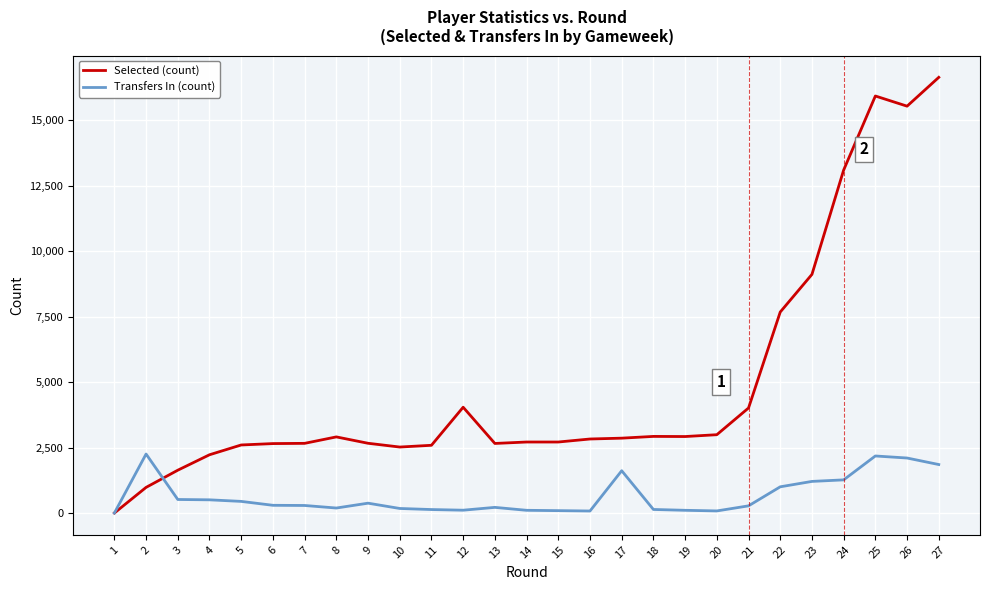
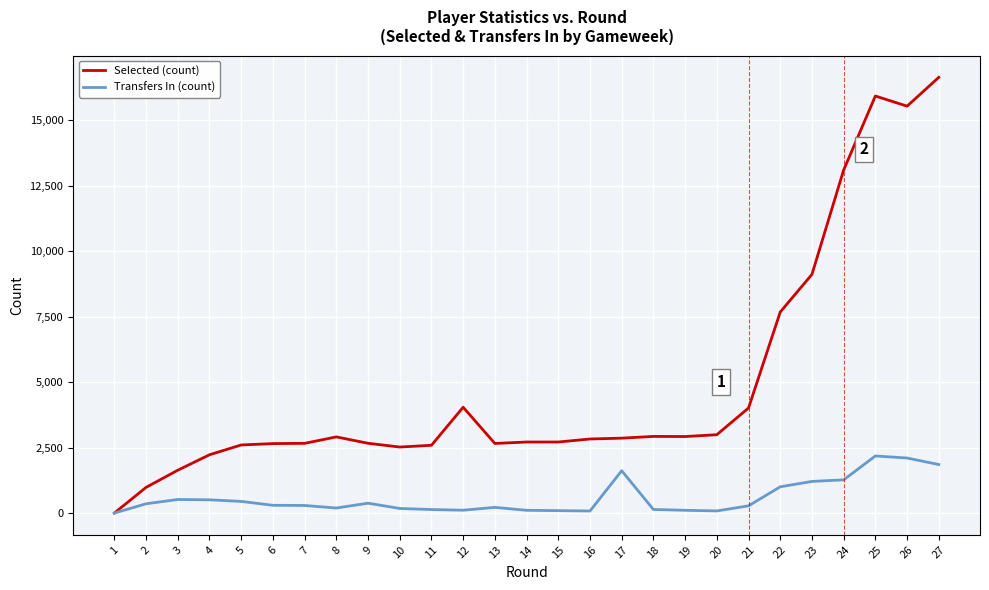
Transfers In (count), 2: 2,300 -> 400
